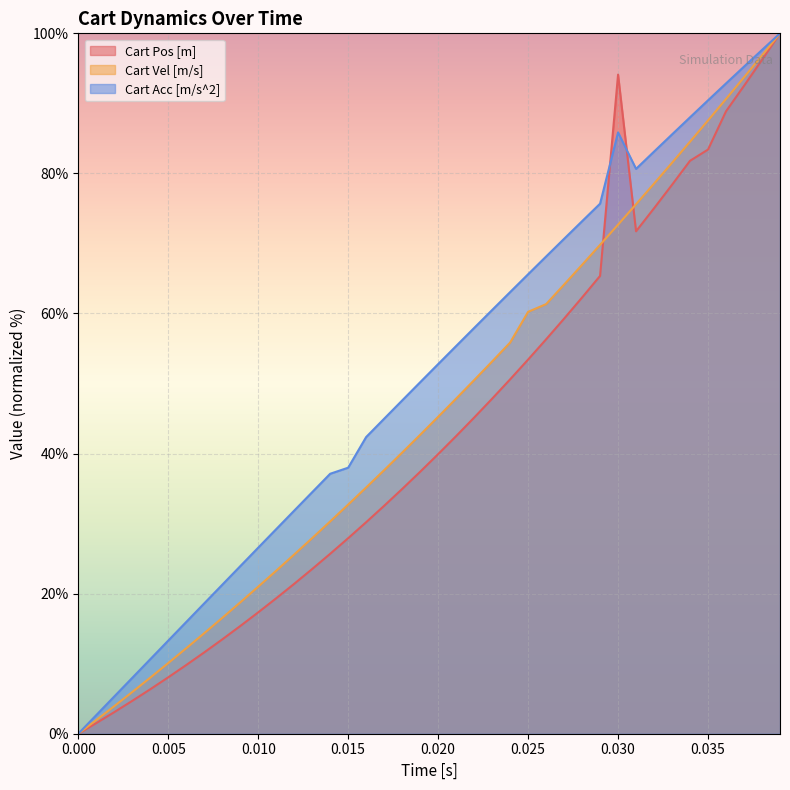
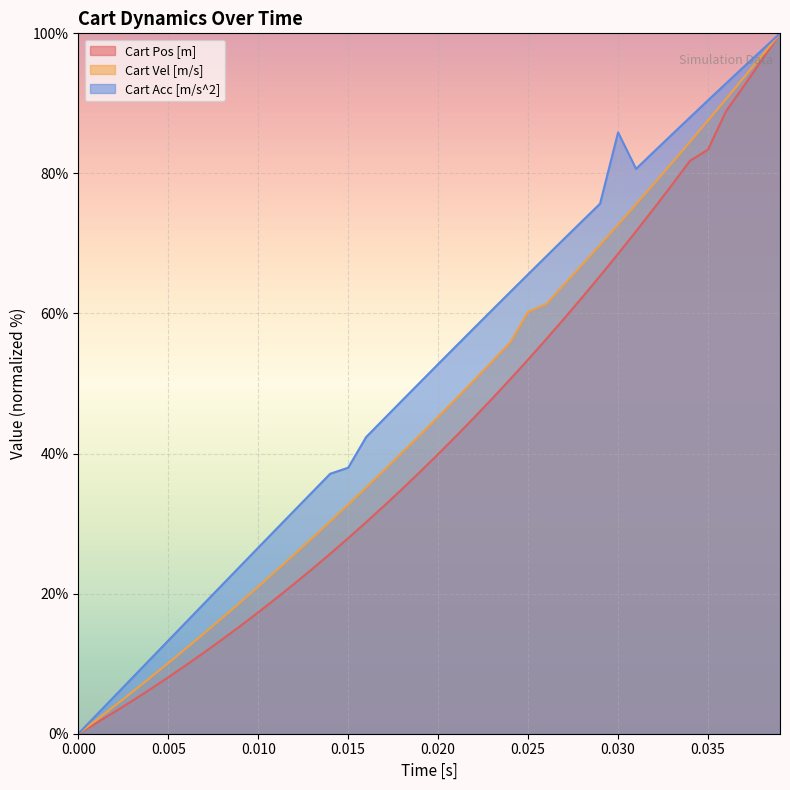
Cart Pos [m], 0.030: 94% -> 69%
